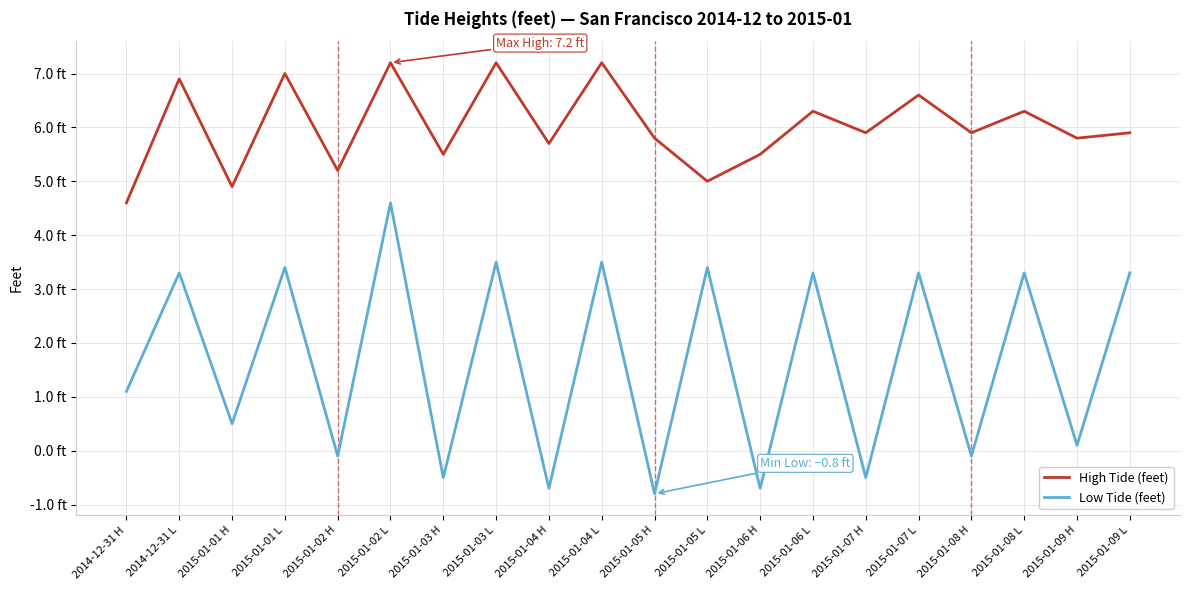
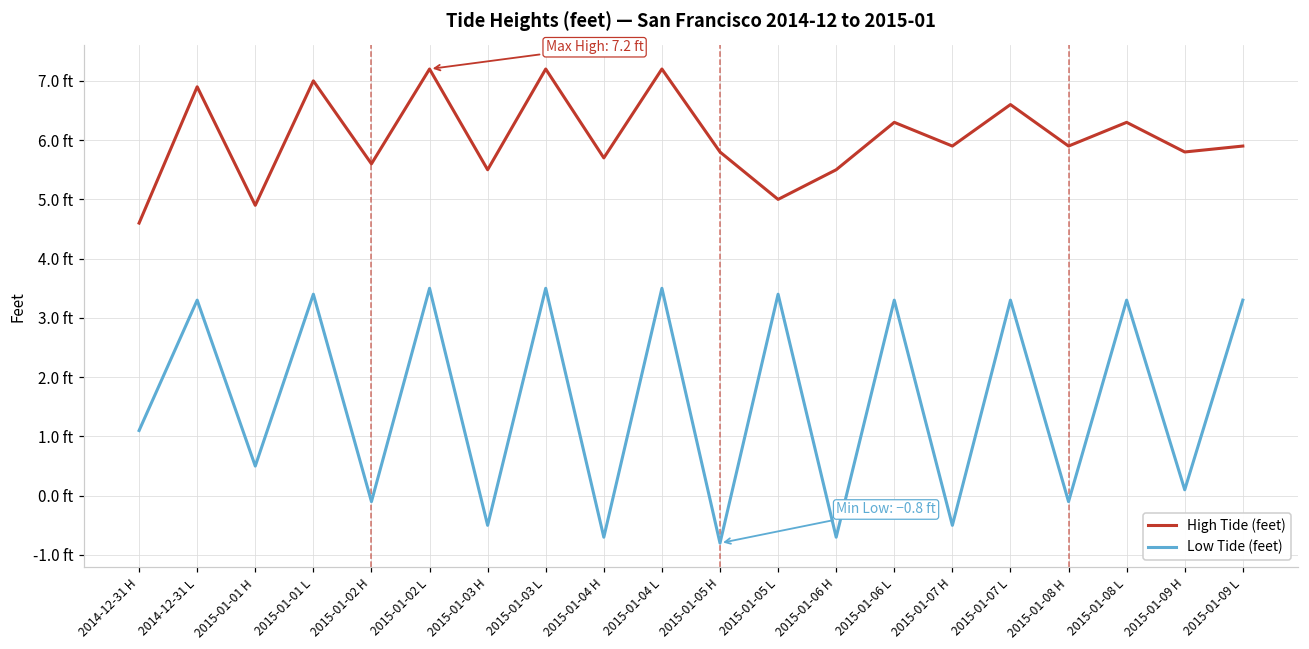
High Tide (feet), 2015-01-02 H: 5.2 ft -> 5.6 ft
Low Tide (feet), 2015-01-02 L: 4.6 ft -> 3.5 ft
